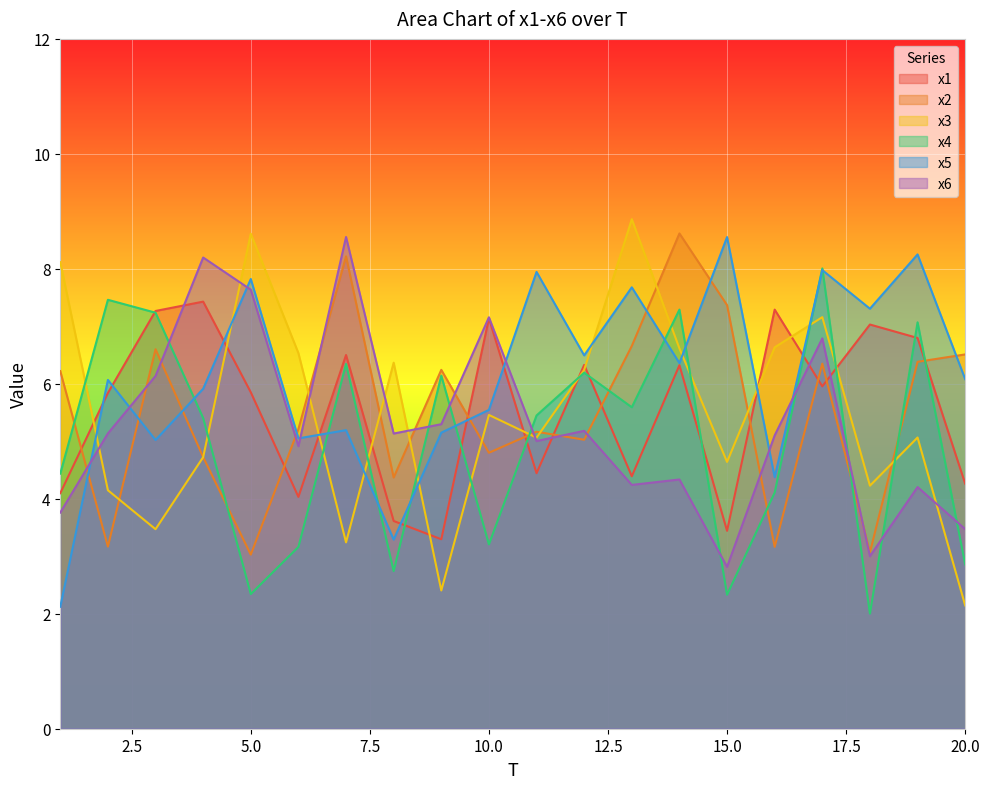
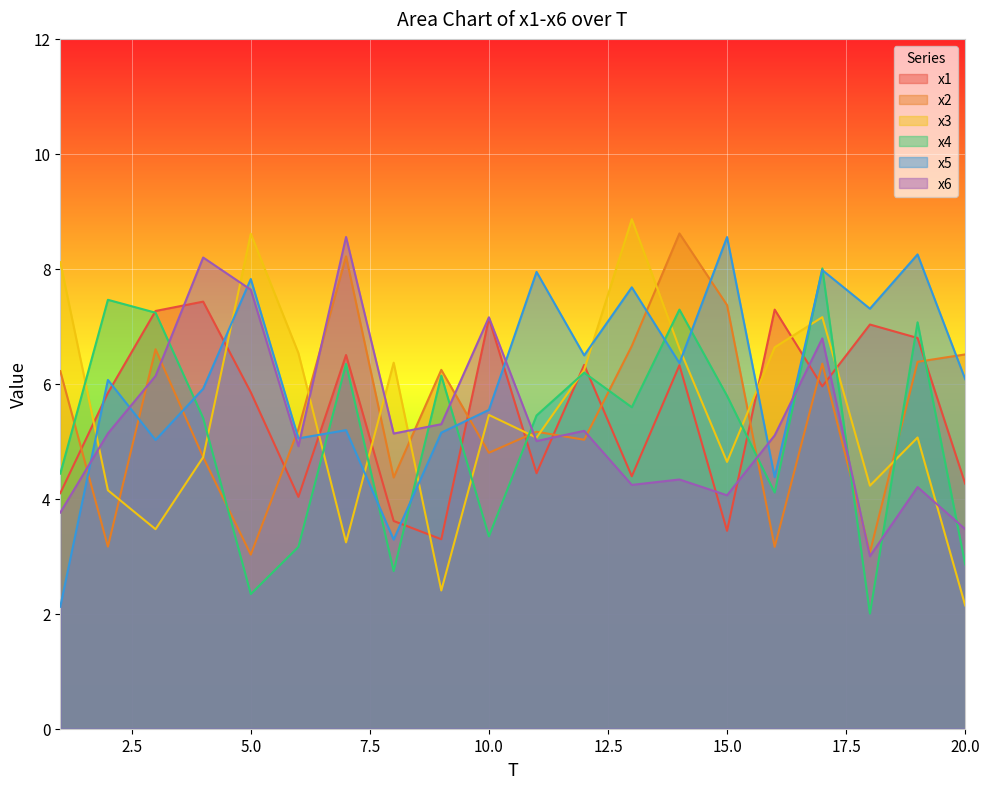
x4, 10.0: 3.2 -> 3.3
x4, 15.0: 2.3 -> 5.8
x6, 15.0: 2.8 -> 4.1
